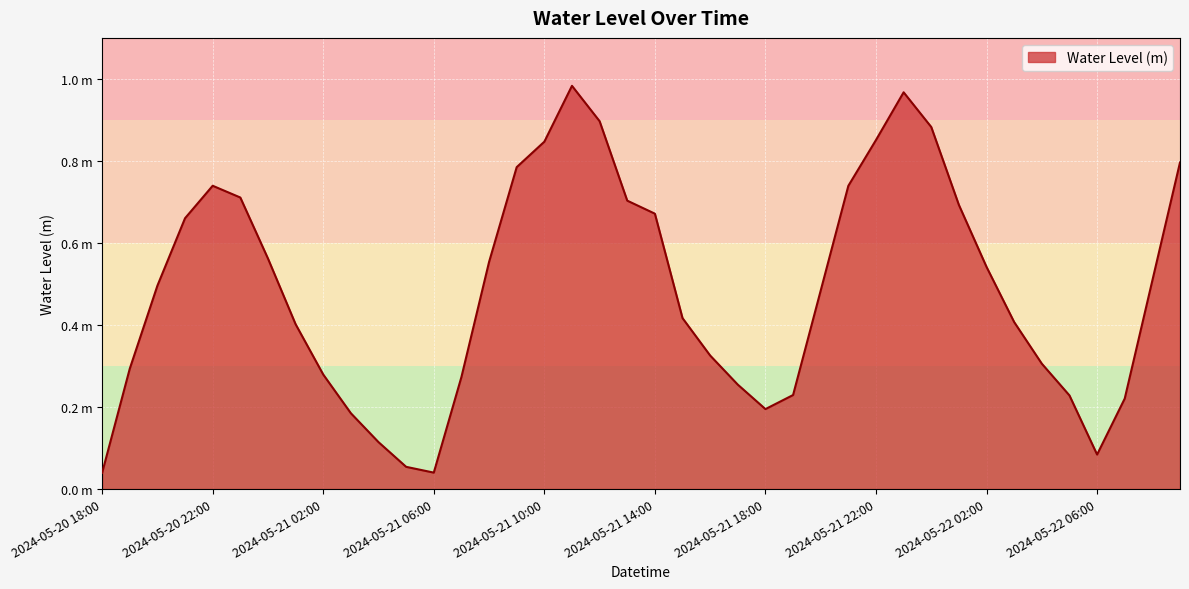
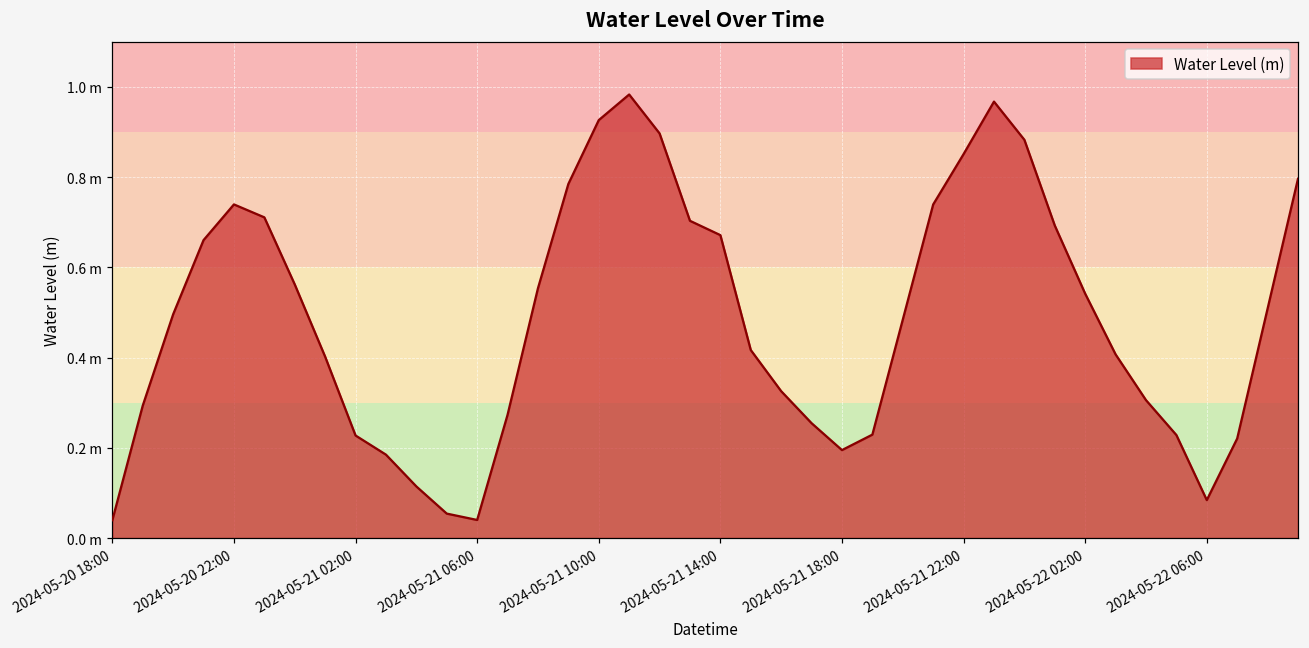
2024-05-21 02:00: 0.28 m -> 0.23 m
2024-05-21 10:00: 0.85 m -> 0.93 m
